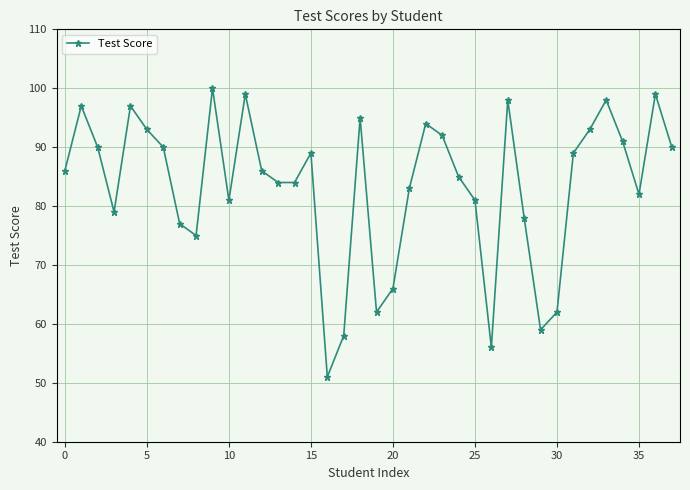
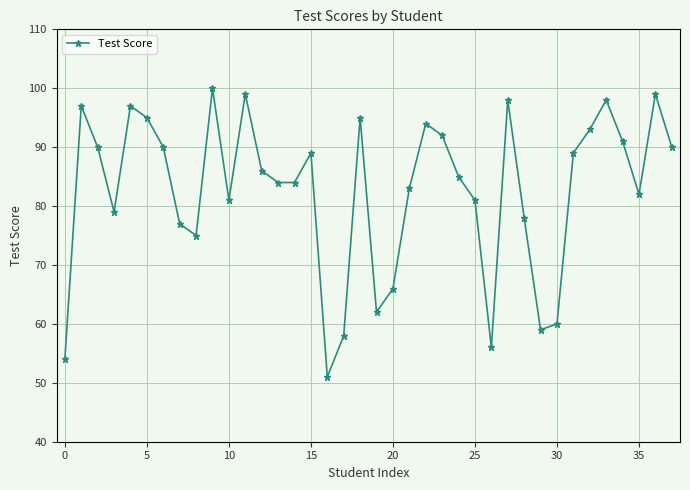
0: 86 -> 54
5: 93 -> 95
30: 62 -> 60
